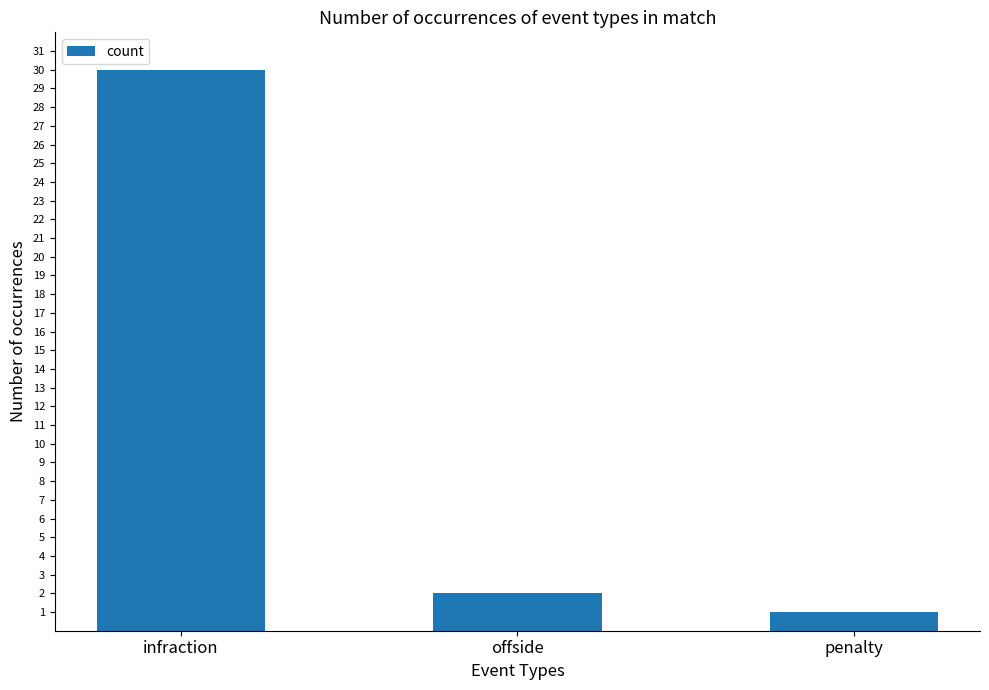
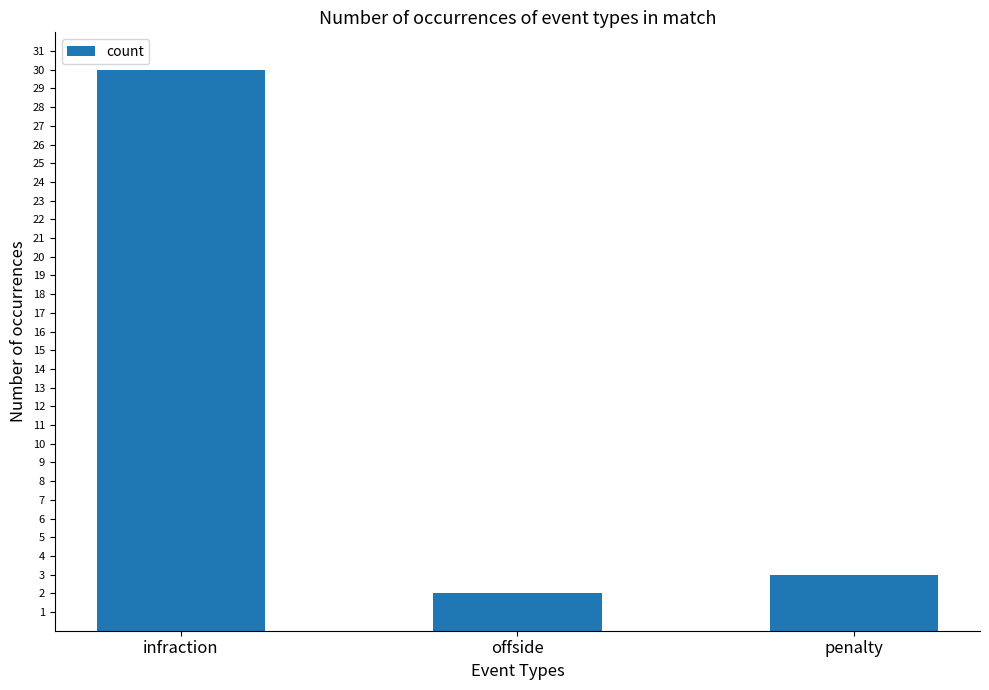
penalty: 1 -> 3
